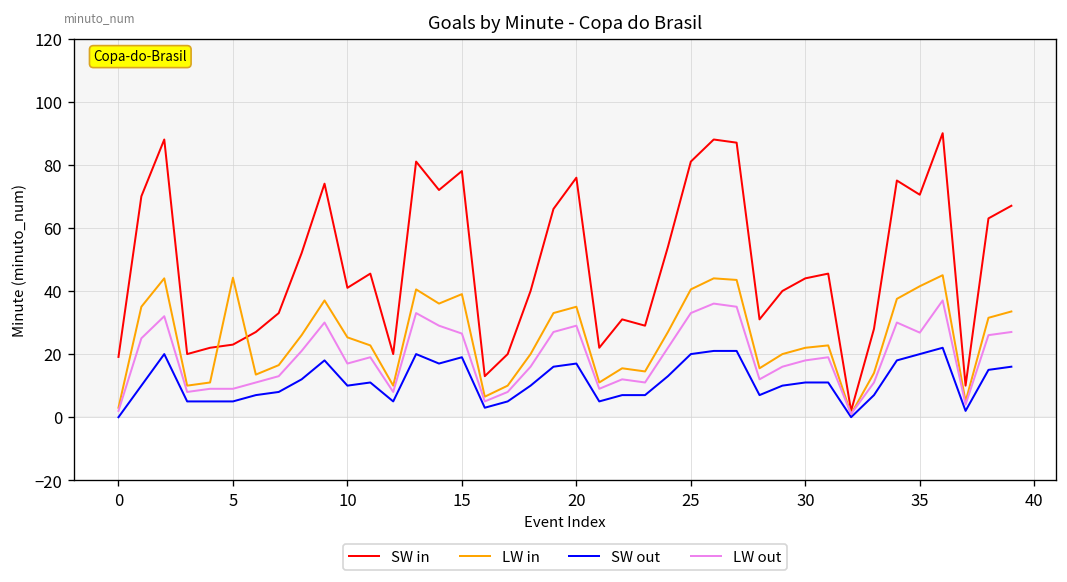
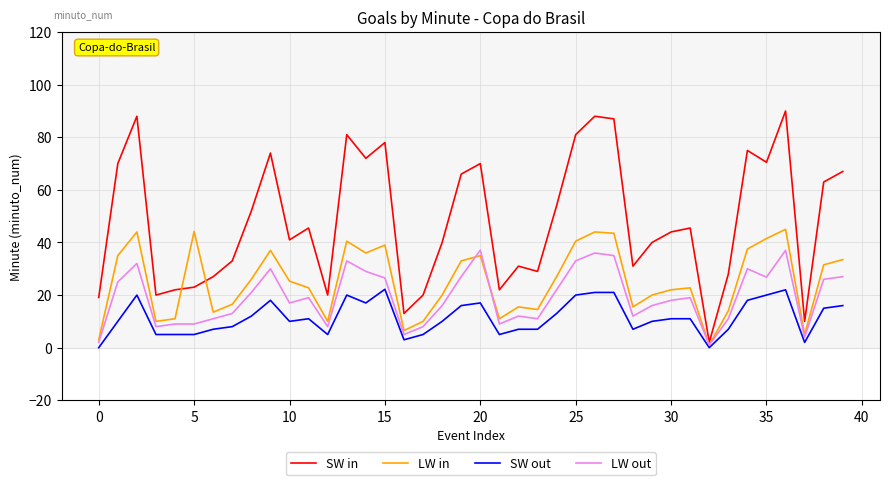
SW out, 15: 19 -> 22
SW in, 20: 76 -> 70
LW out, 20: 29 -> 37
